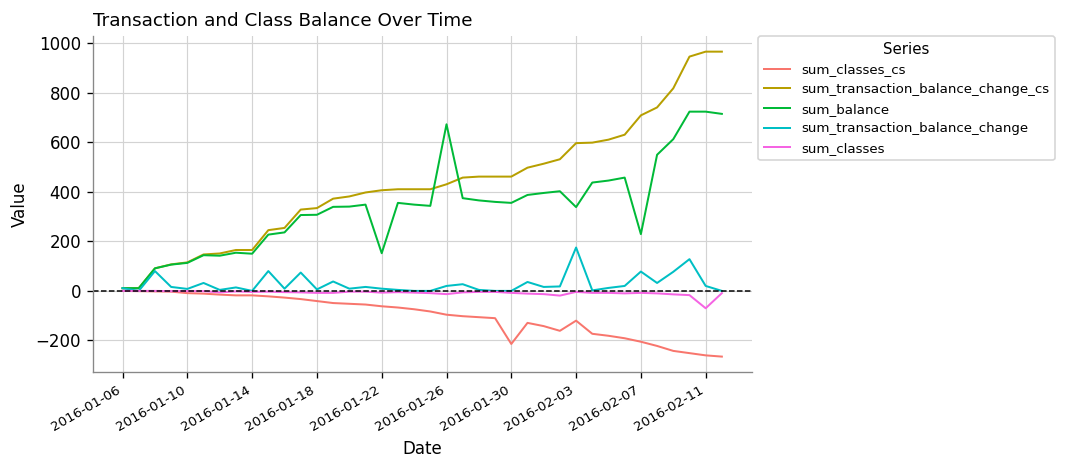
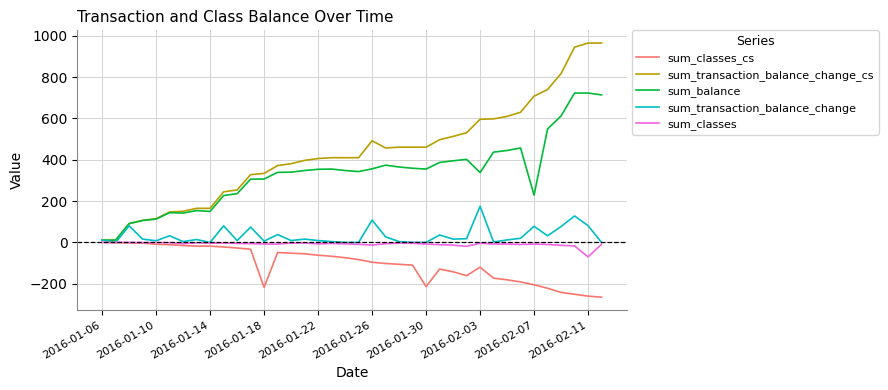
sum_classes_cs, 2016-01-18: -40 -> -220
sum_balance, 2016-01-22: 150 -> 350
sum_transaction_balance_change_cs, 2016-01-26: 430 -> 490
sum_balance, 2016-01-26: 670 -> 360
sum_transaction_balance_change, 2016-01-26: 20 -> 110
sum_transaction_balance_change, 2016-02-11: 20 -> 80
